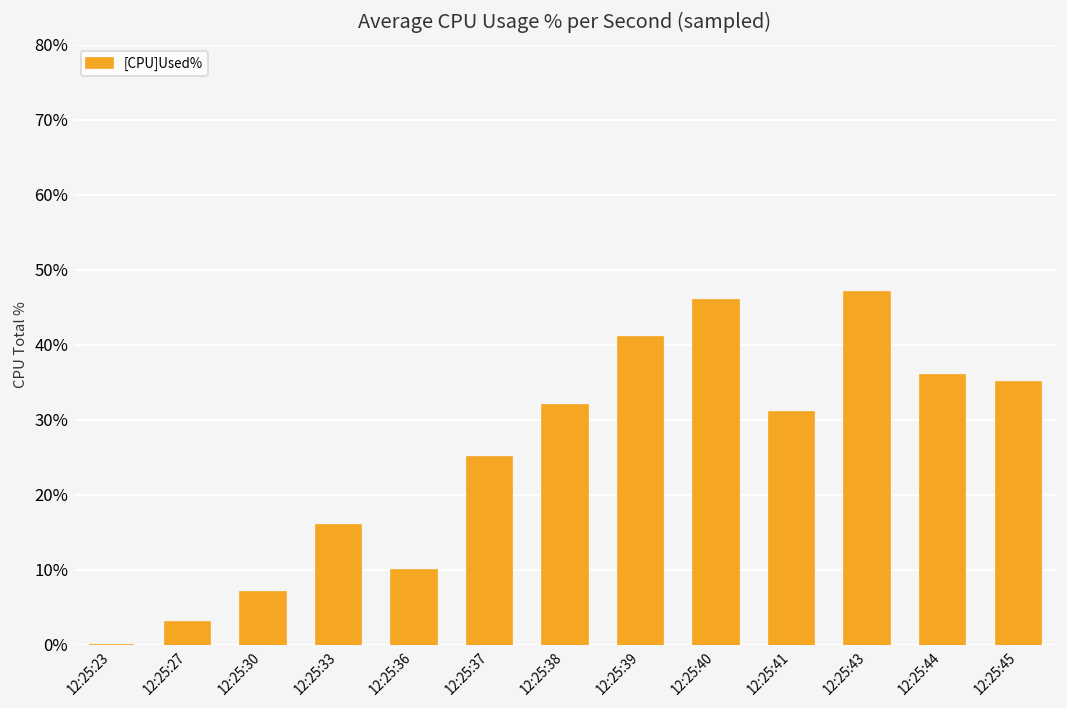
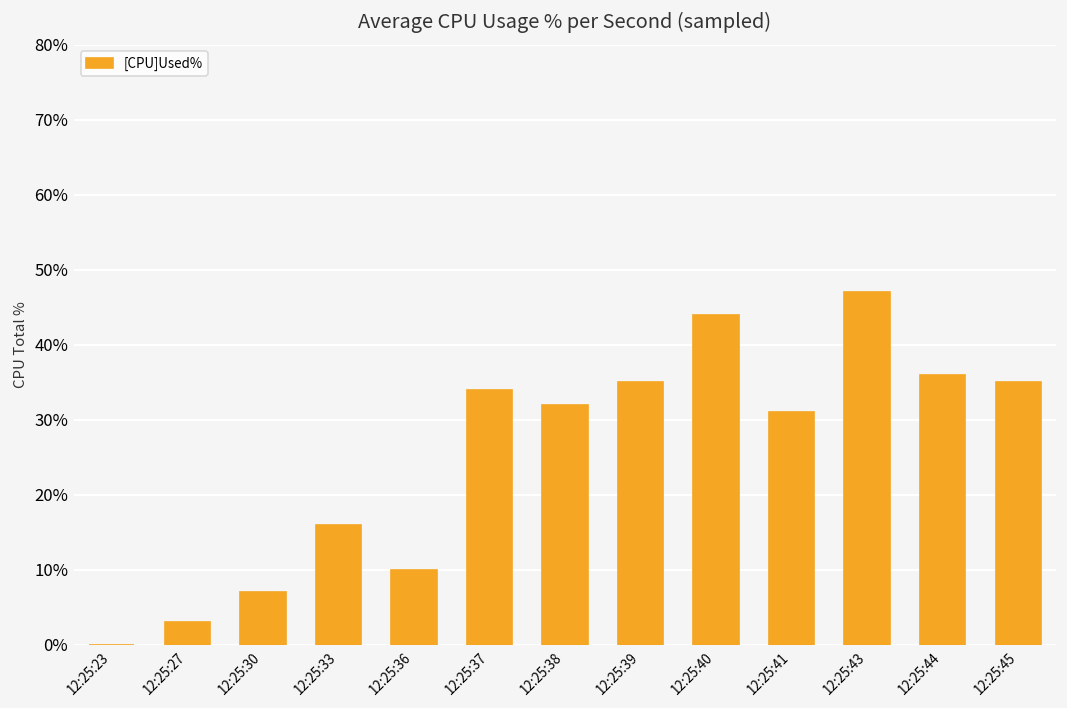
12:25:37: 25% -> 34%
12:25:39: 41% -> 35%
12:25:40: 46% -> 44%
